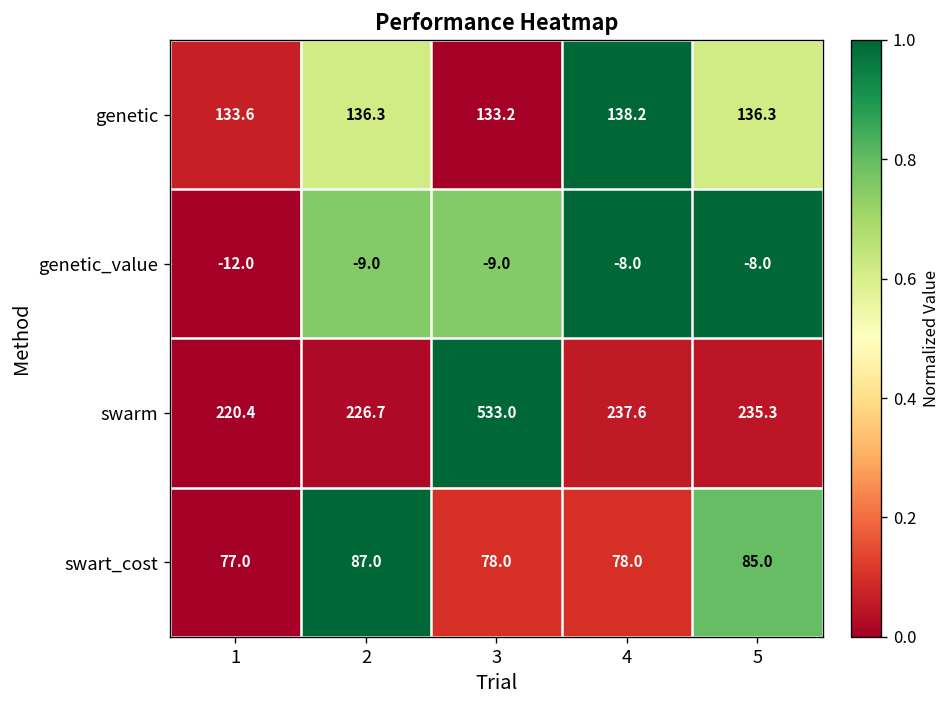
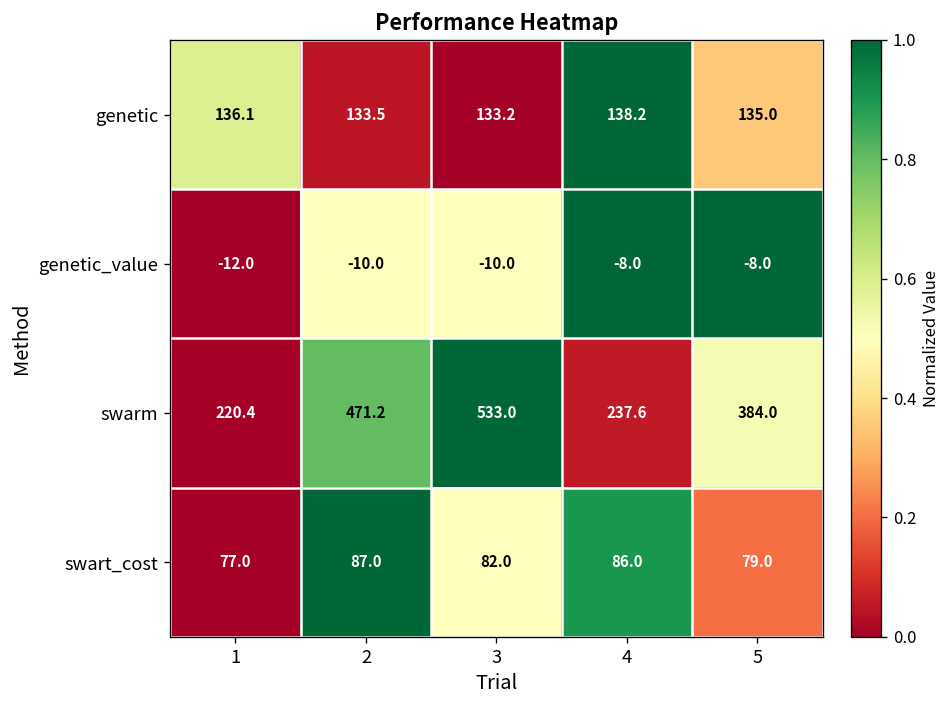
genetic, 1: 133.6 -> 136.1
genetic, 2: 136.3 -> 133.5
genetic, 5: 136.3 -> 135.0
genetic_value, 2: -9.0 -> -10.0
genetic_value, 3: -9.0 -> -10.0
swarm, 2: 226.7 -> 471.2
swarm, 5: 235.3 -> 384.0
swart_cost, 3: 78.0 -> 82.0
swart_cost, 4: 78.0 -> 86.0
swart_cost, 5: 85.0 -> 79.0
